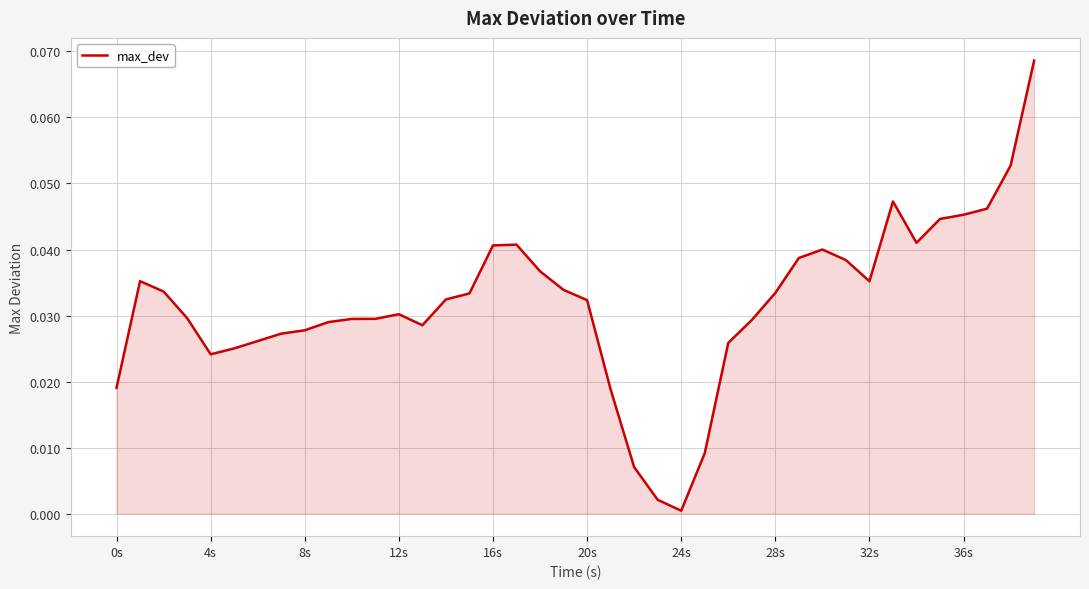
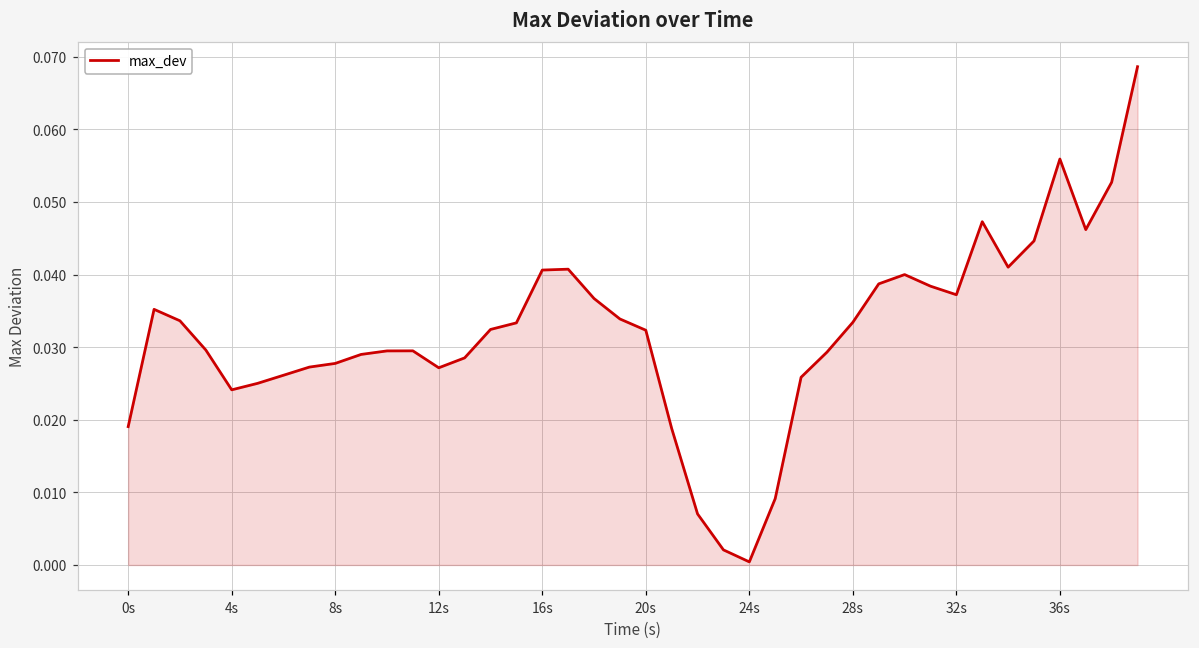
12s: 0.030 -> 0.027
32s: 0.035 -> 0.037
36s: 0.045 -> 0.056
